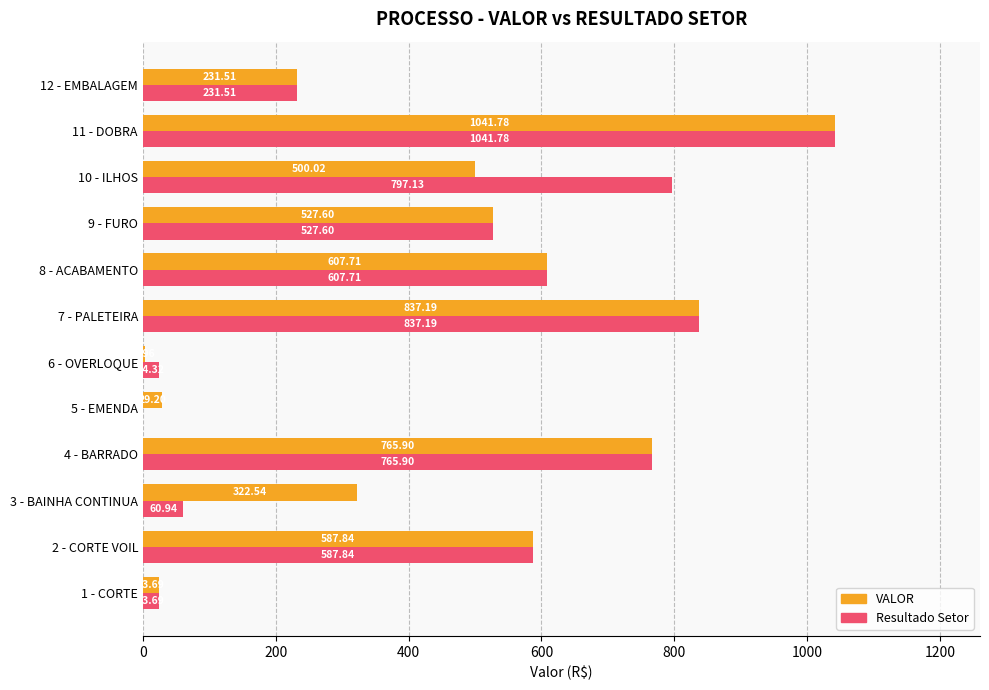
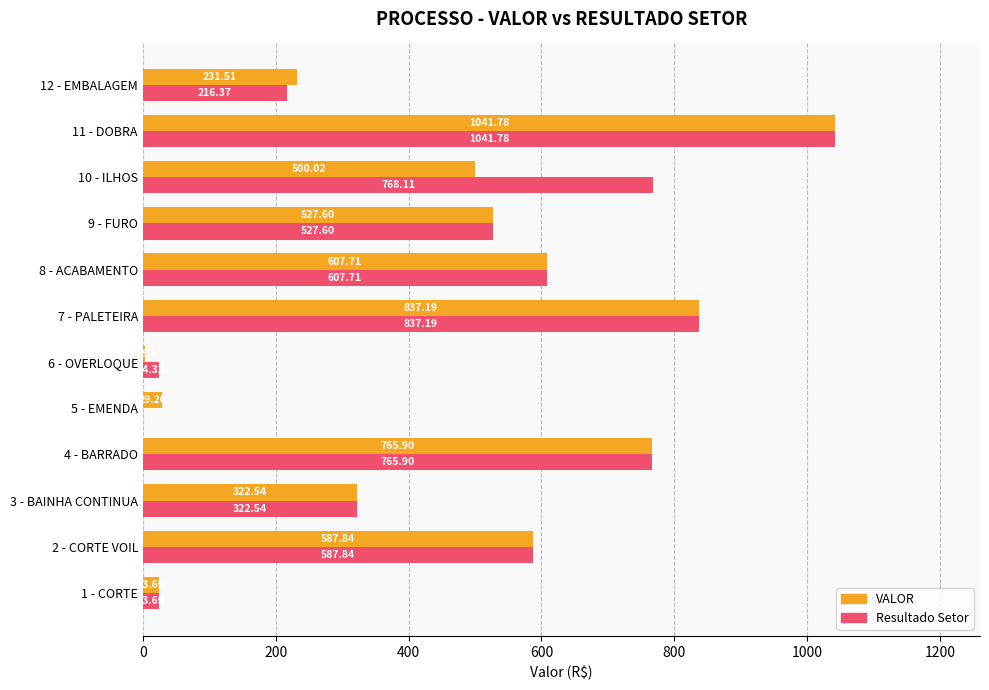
Resultado Setor, 12 - EMBALAGEM: 231.51 -> 216.37
Resultado Setor, 10 - ILHOS: 797.13 -> 768.11
Resultado Setor, 3 - BAINHA CONTINUA: 60.94 -> 322.54
